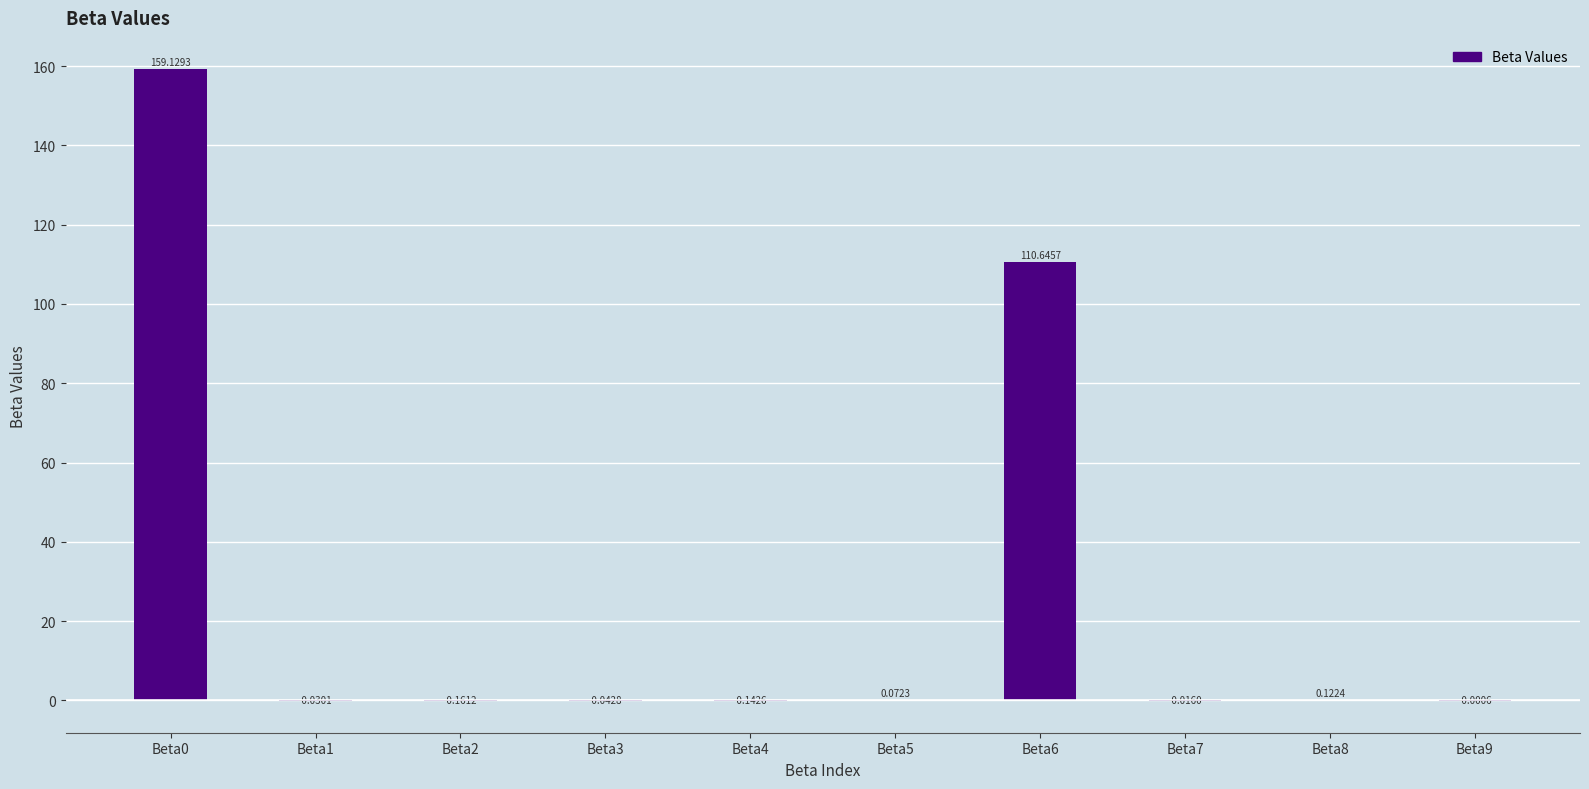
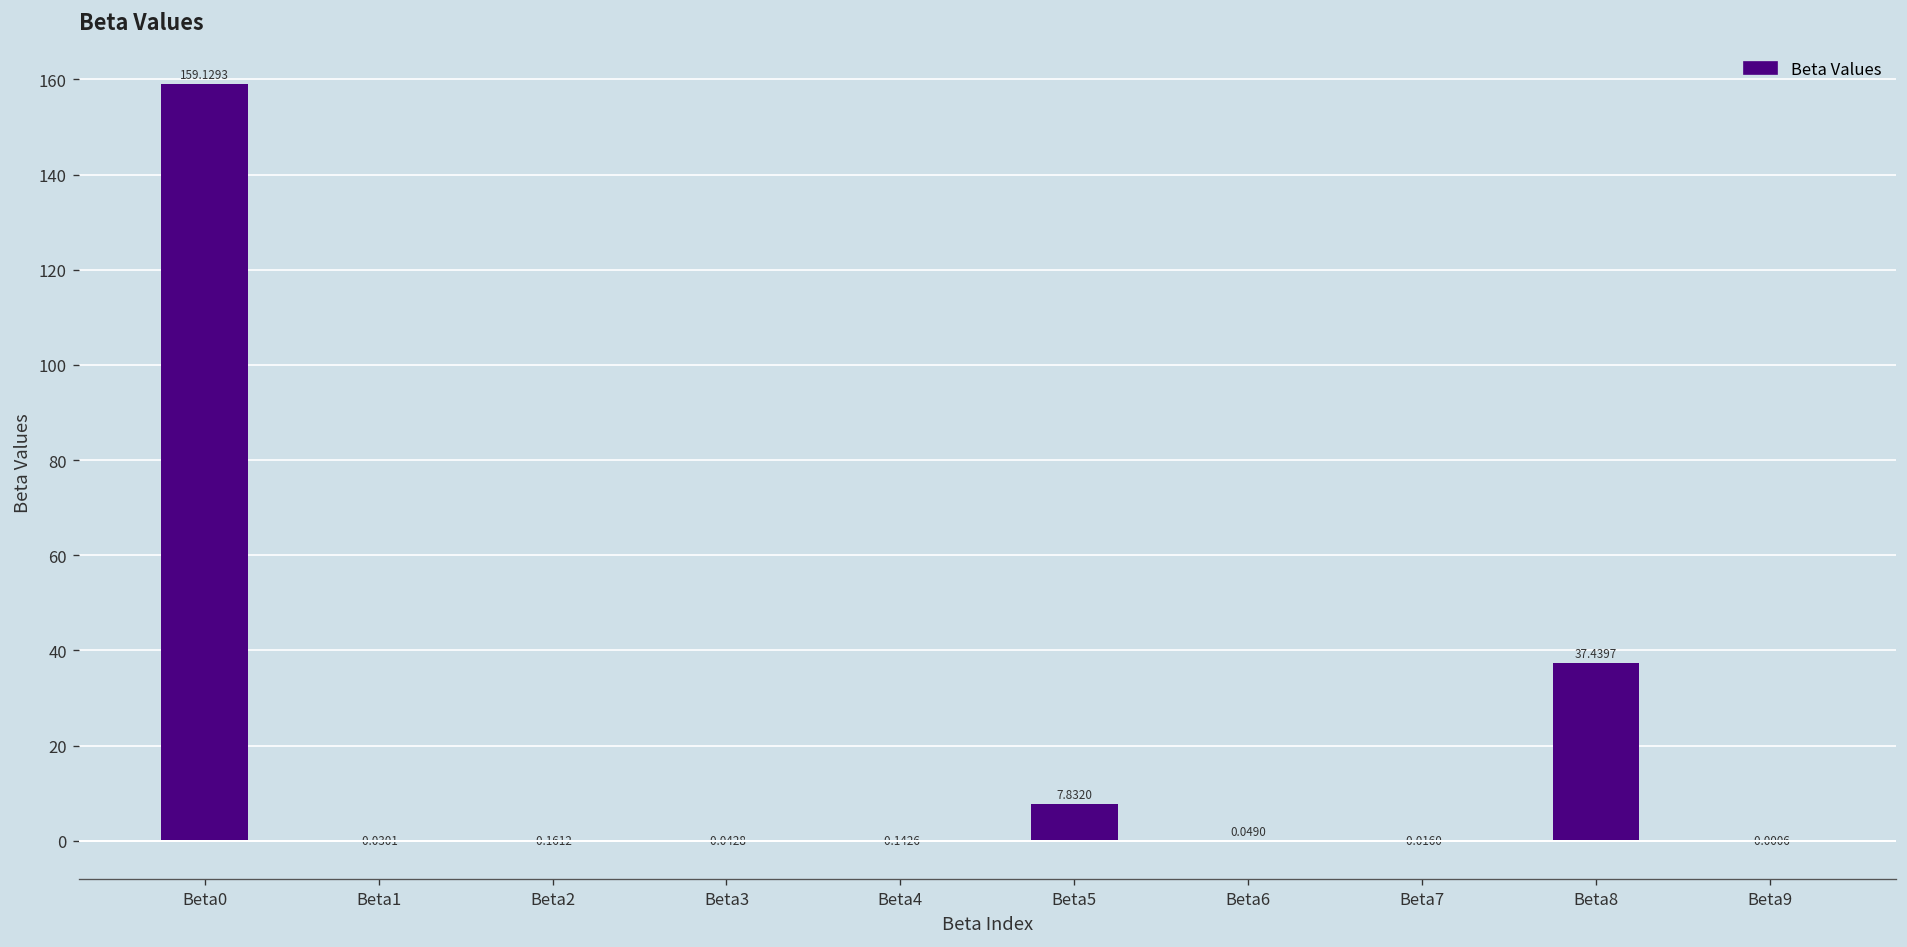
Beta5: 0.0723 -> 7.8320
Beta6: 110.6457 -> 0.0490
Beta8: 0.1224 -> 37.4397
